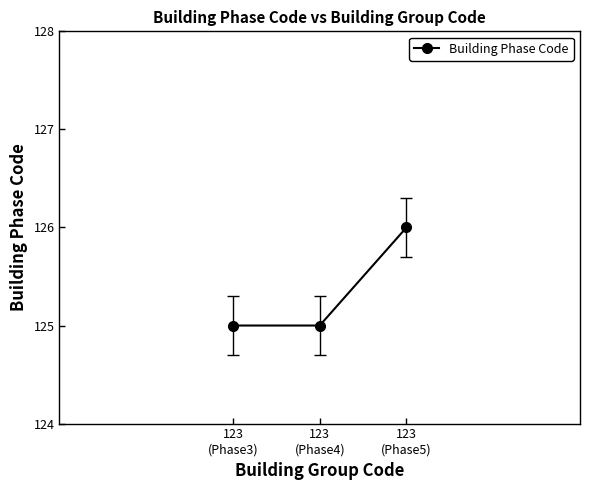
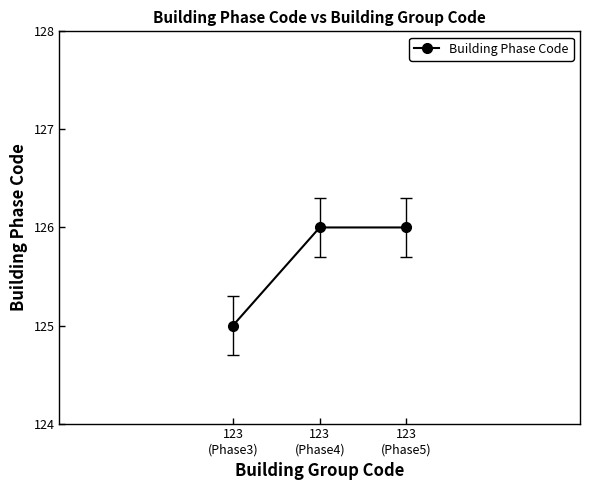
Building Phase Code, 123 (Phase4): 125 -> 126
